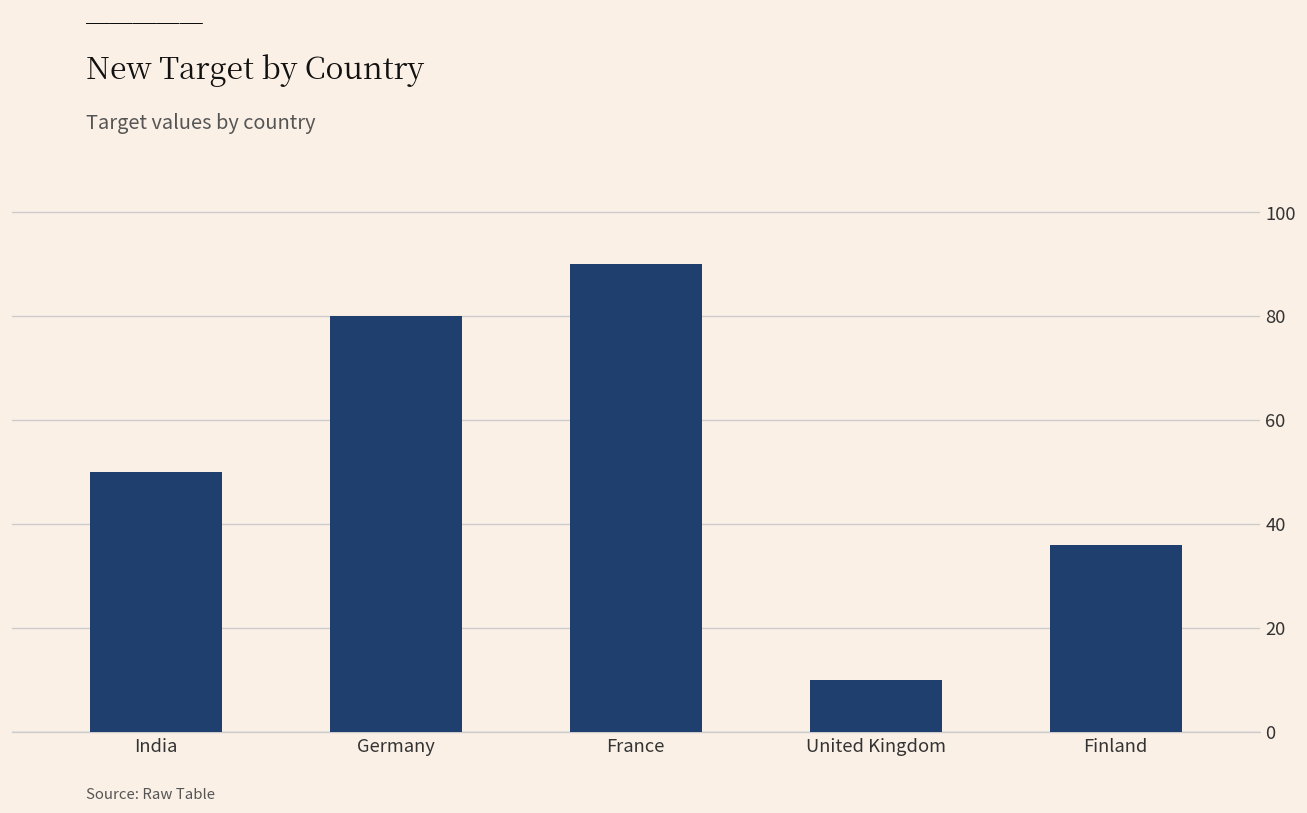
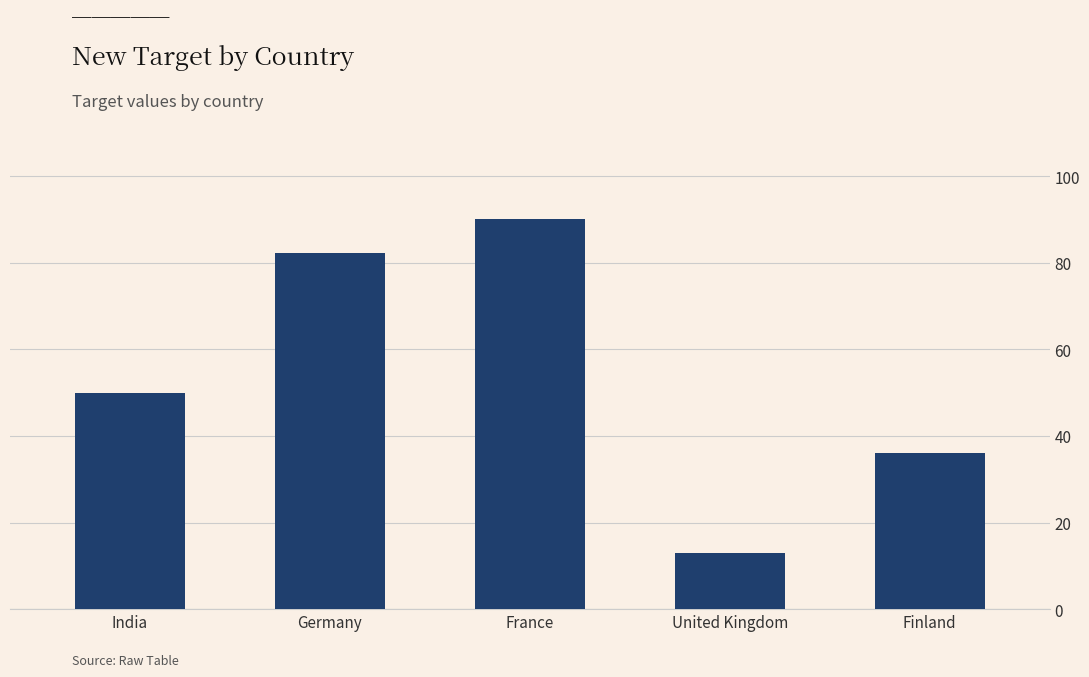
Germany: 80 -> 82
United Kingdom: 10 -> 13
